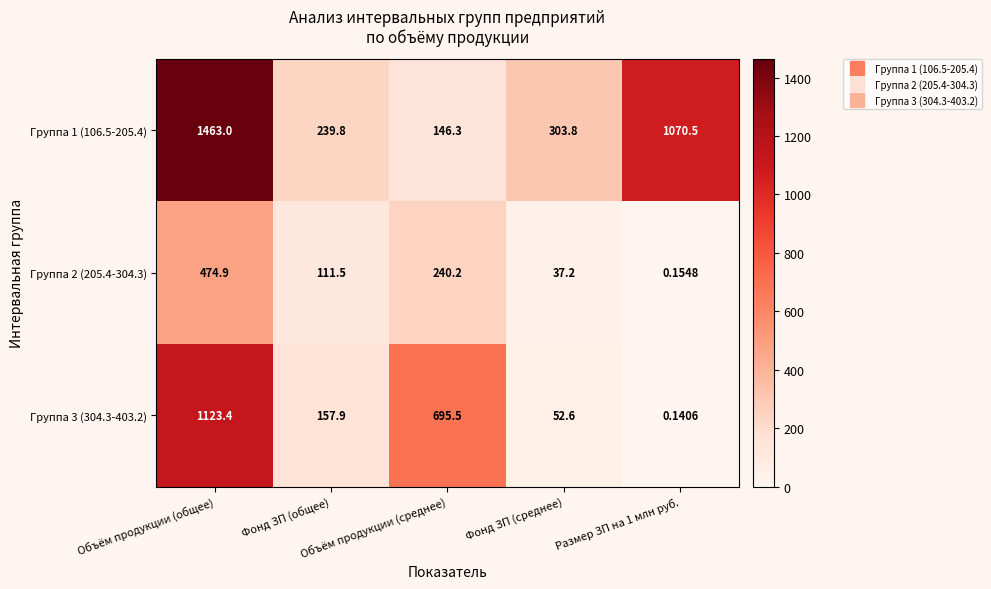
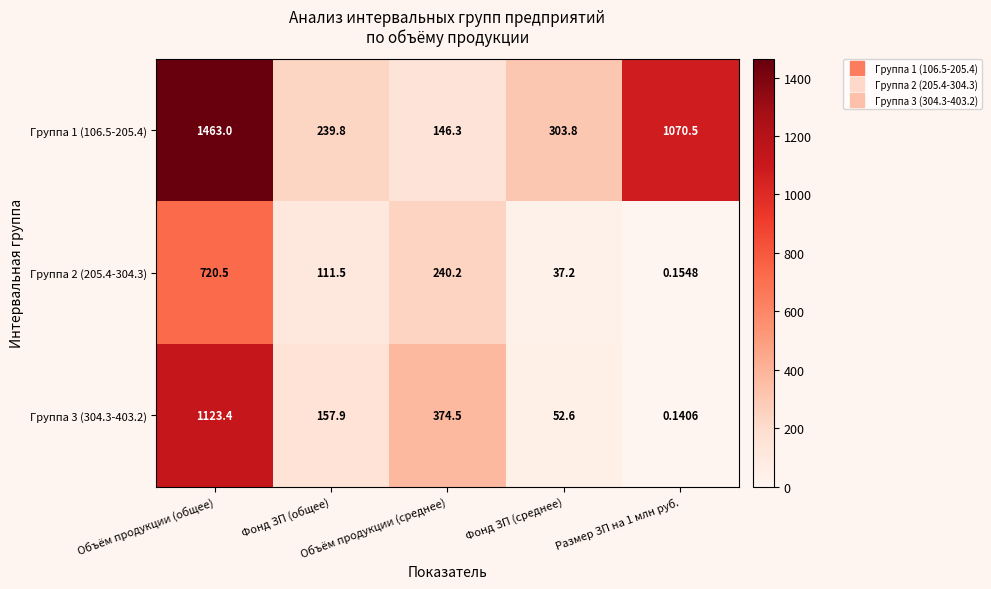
Группа 2 (205.4-304.3), Объём продукции (общее): 474.9 -> 720.5
Группа 3 (304.3-403.2), Объём продукции (среднее): 695.5 -> 374.5
